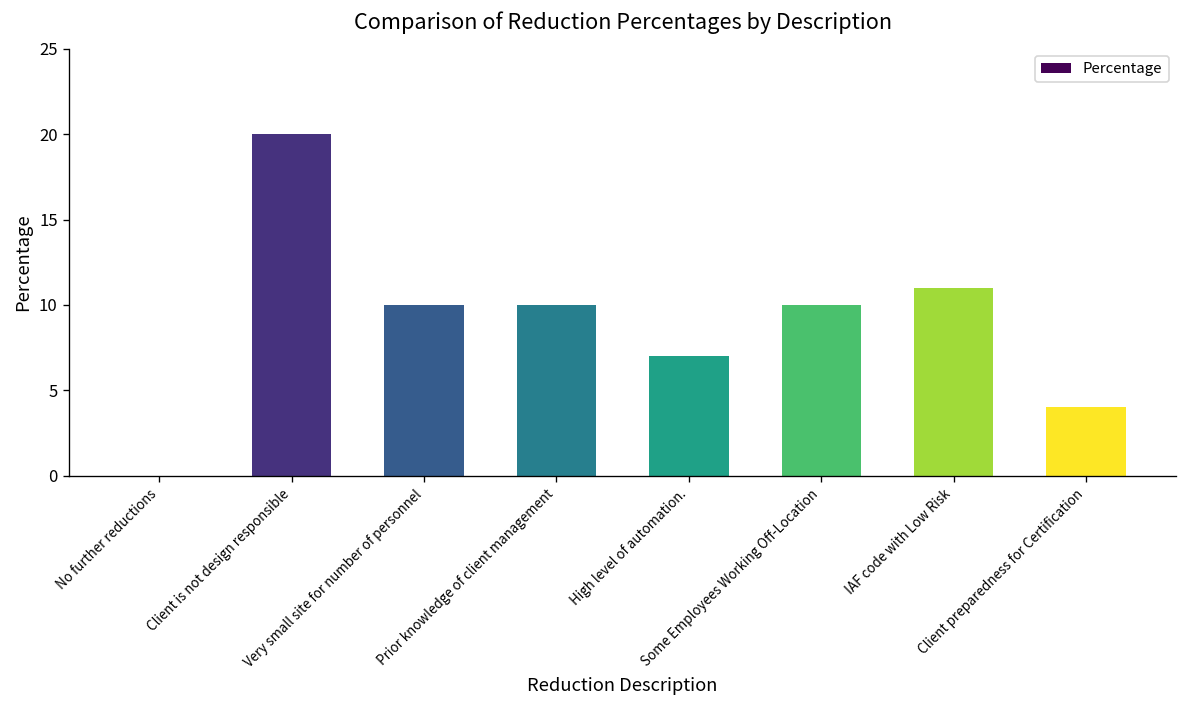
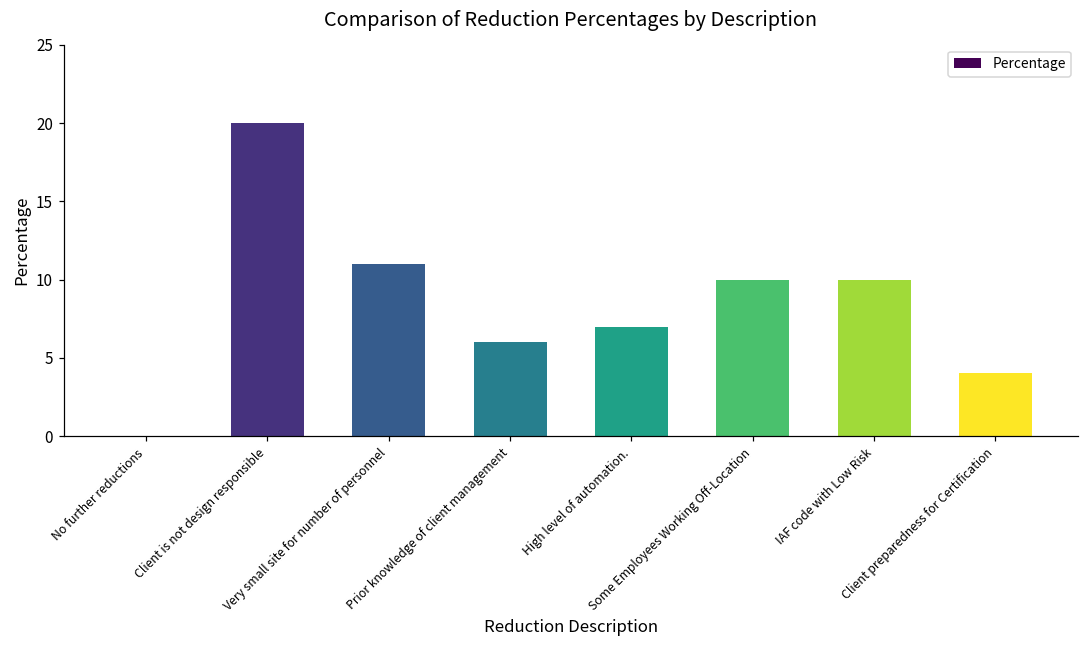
Very small site for number of personnel: 10 -> 11
Prior knowledge of client management: 10 -> 6
IAF code with Low Risk: 11 -> 10
